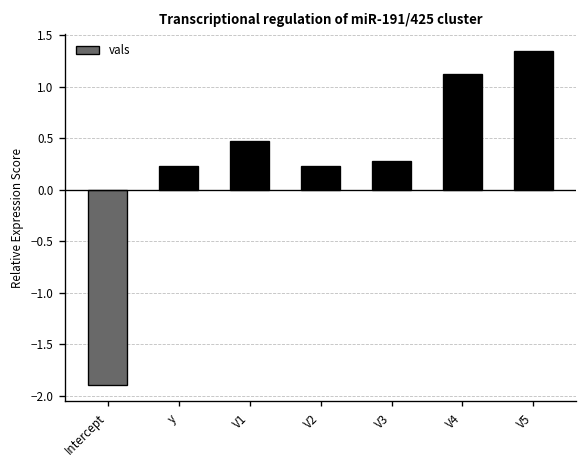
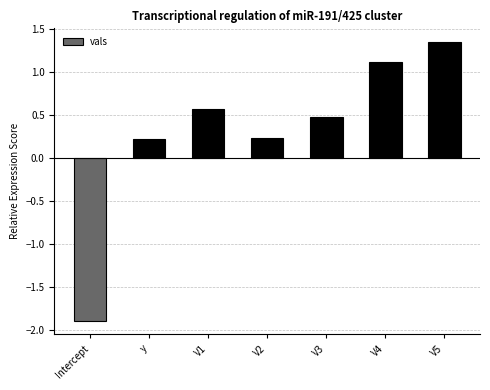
V1: 0.5 -> 0.6
V3: 0.3 -> 0.5
